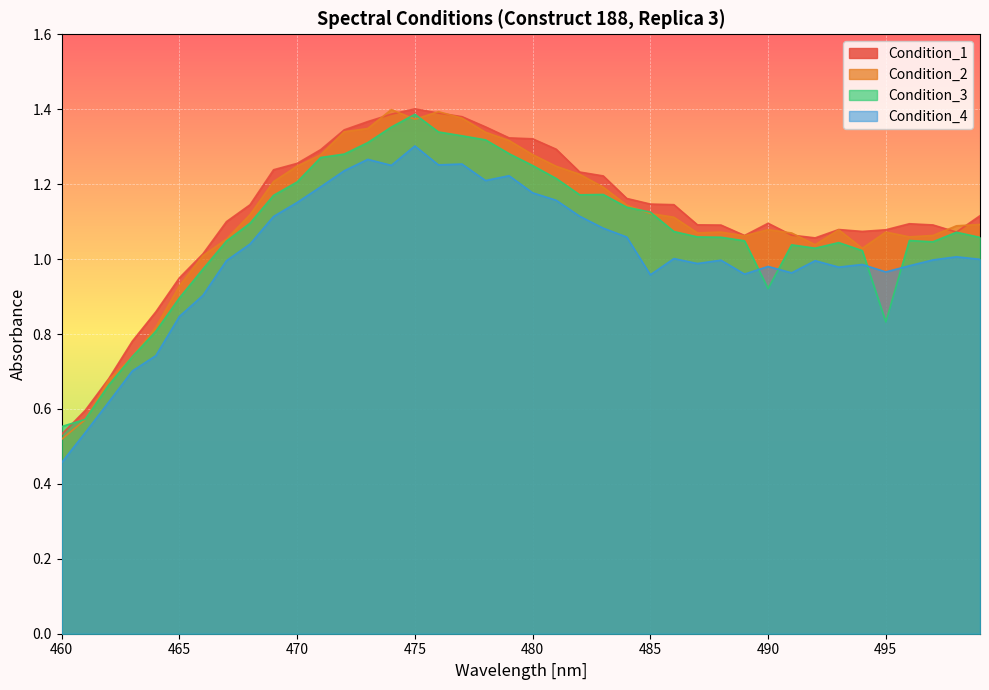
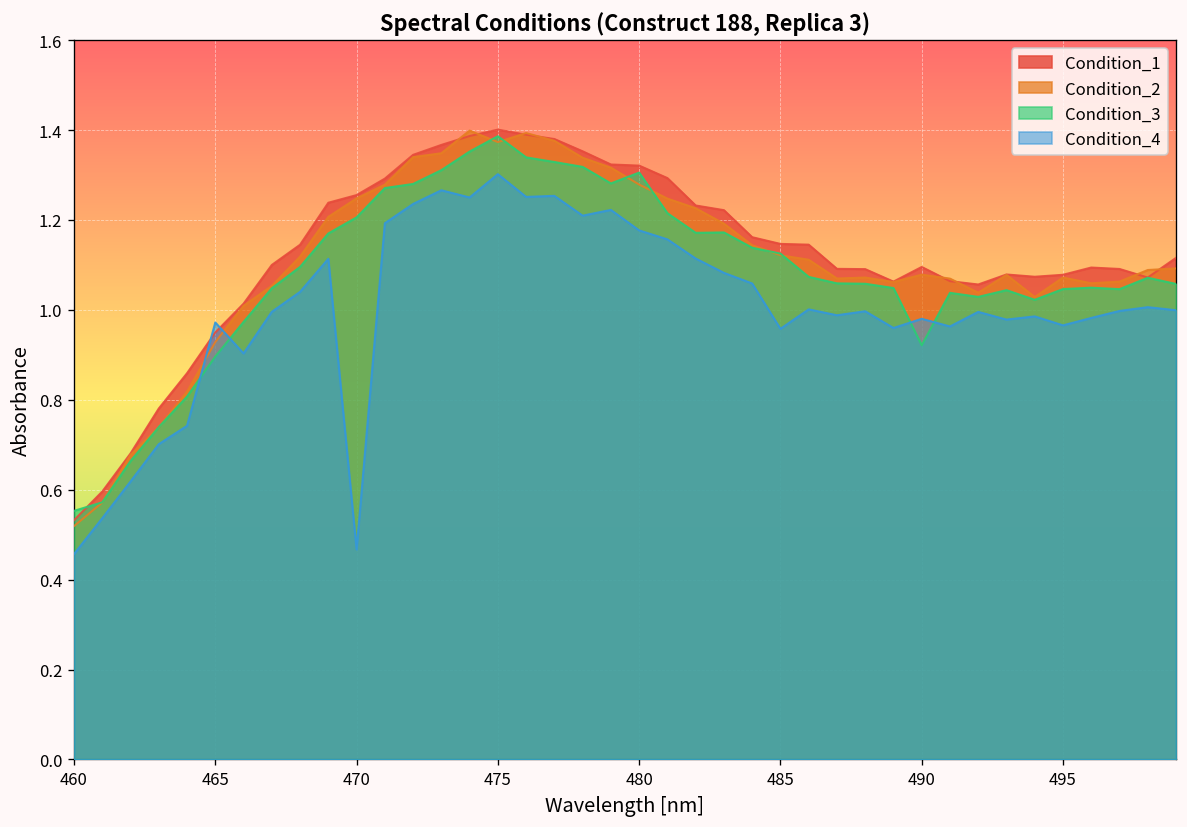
Condition_4, 465: 0.85 -> 0.97
Condition_4, 470: 1.15 -> 0.47
Condition_3, 480: 1.25 -> 1.31
Condition_3, 495: 0.83 -> 1.05
